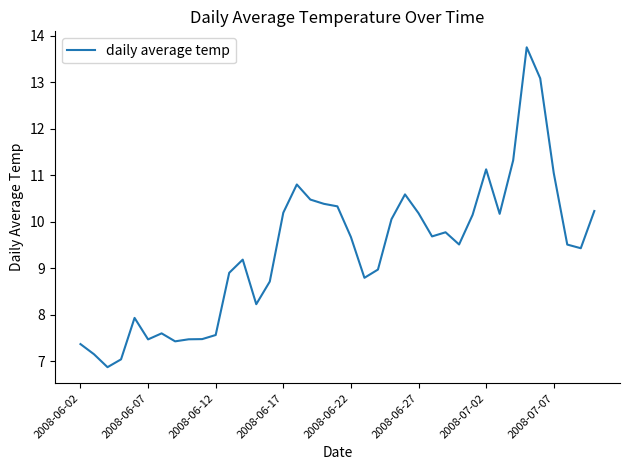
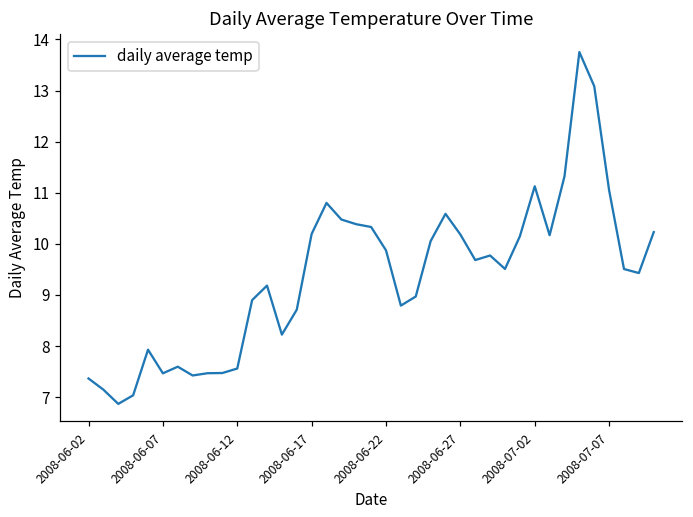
2008-06-22: 9.7 -> 9.9
